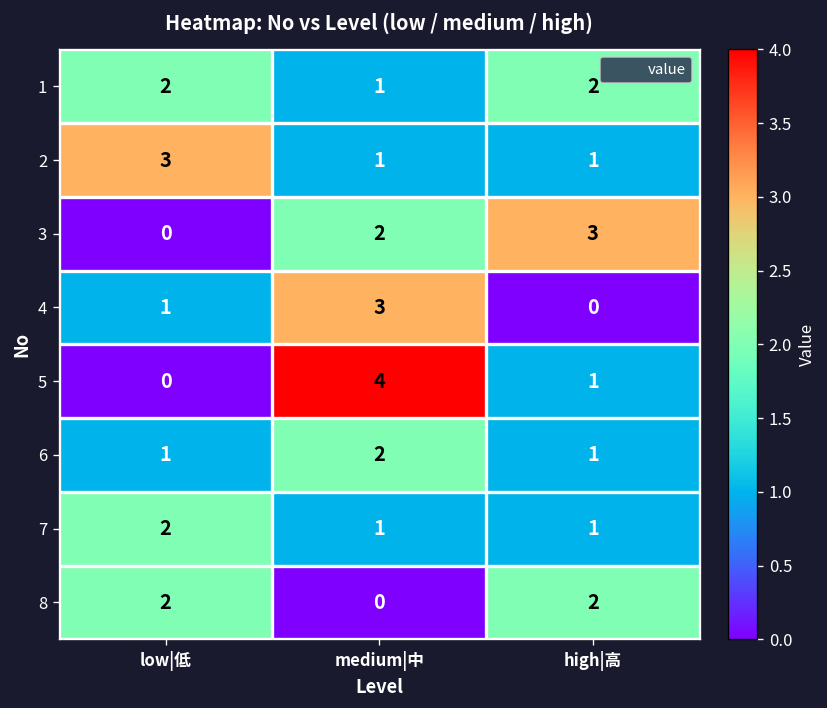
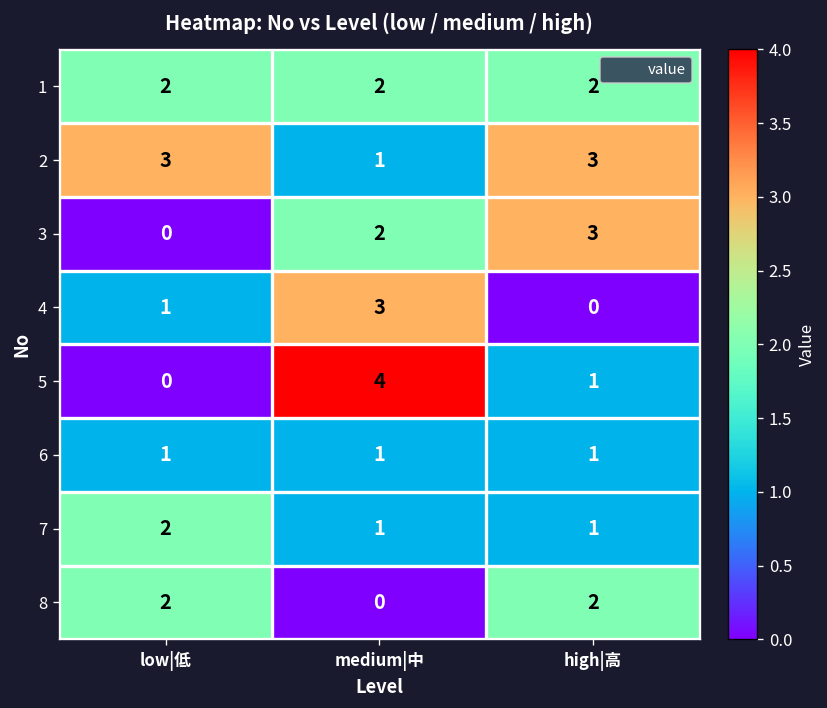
1, medium|中: 1 -> 2
2, high|高: 1 -> 3
6, medium|中: 2 -> 1
